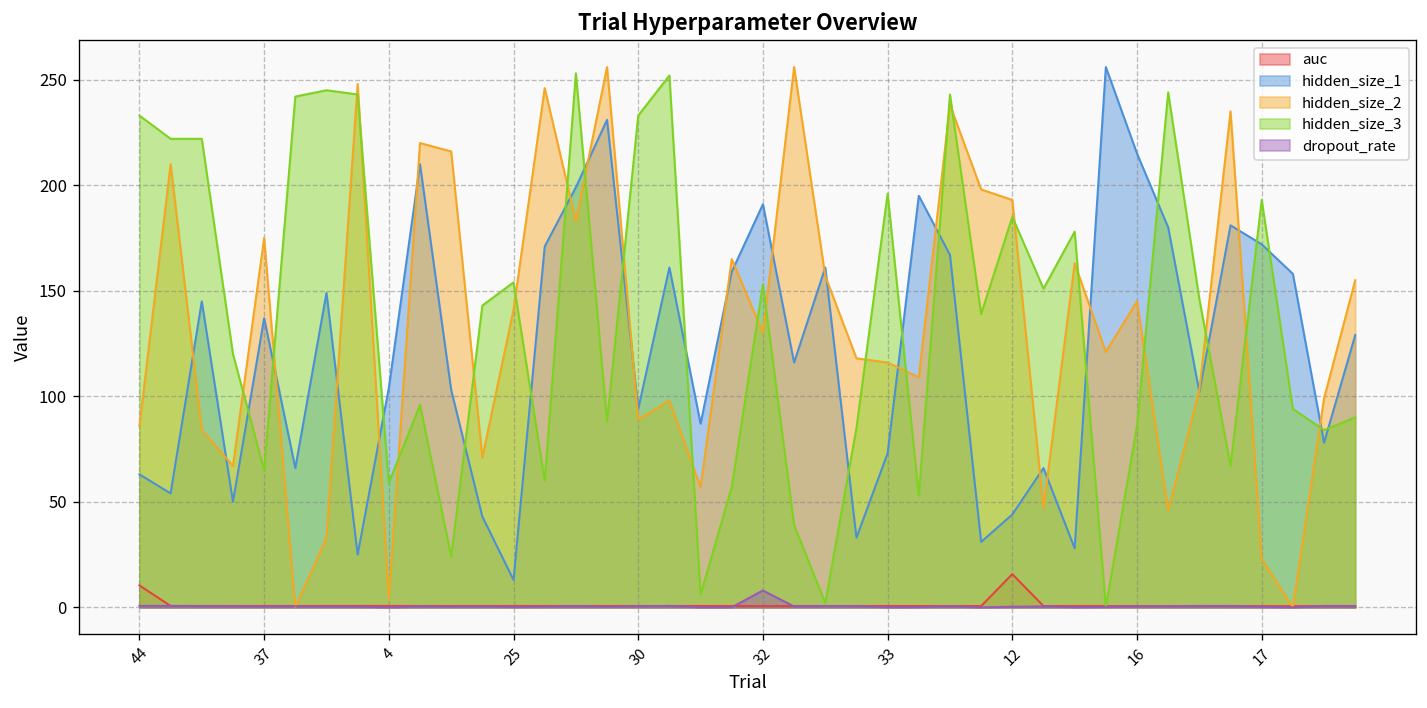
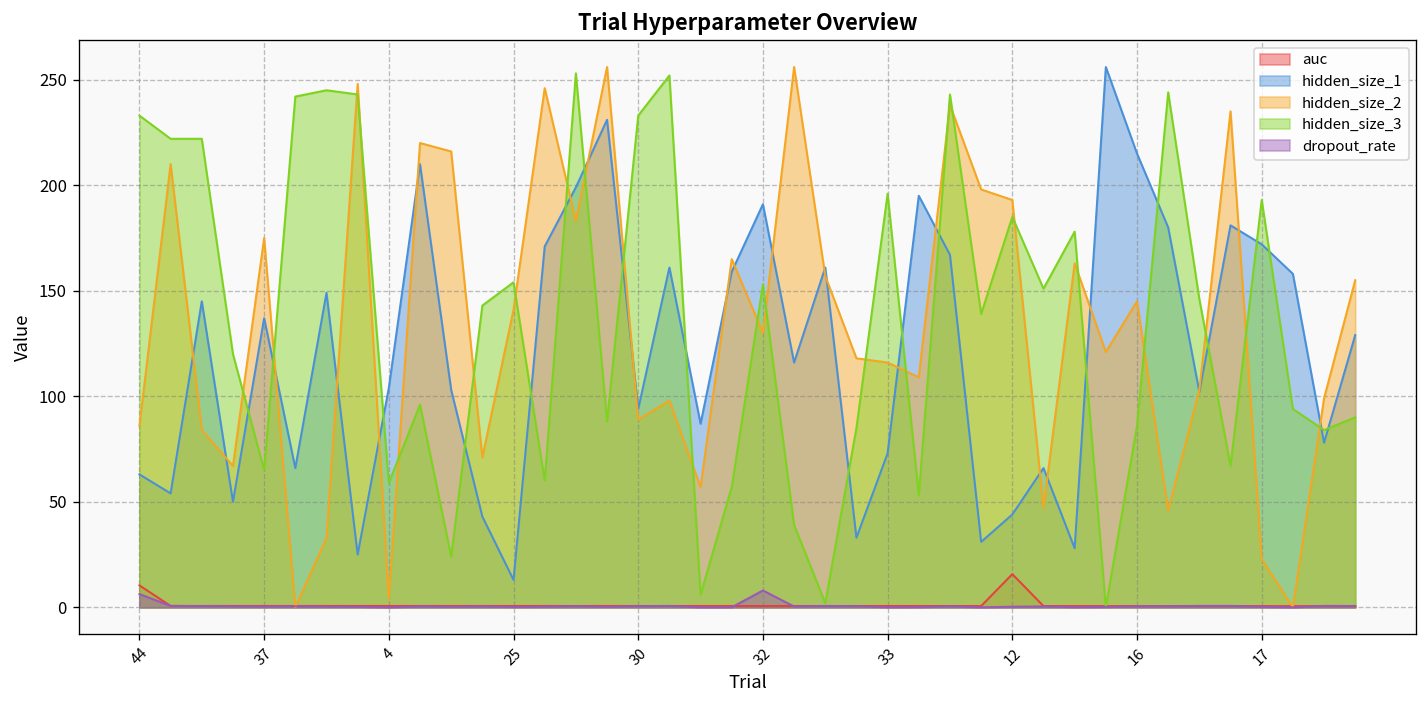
dropout_rate, 44: 1 -> 6
